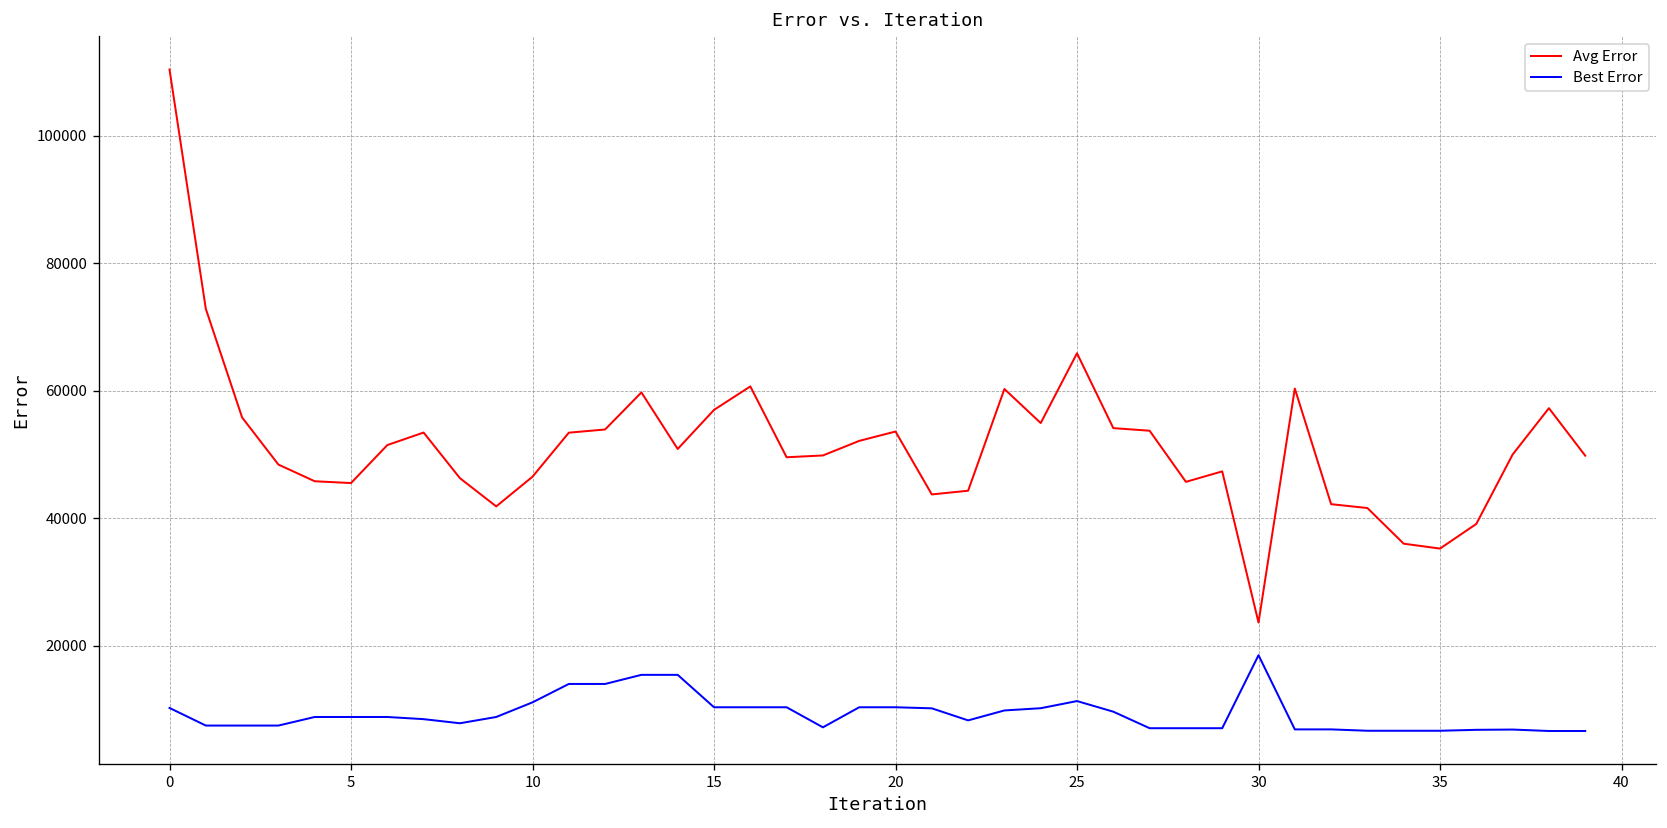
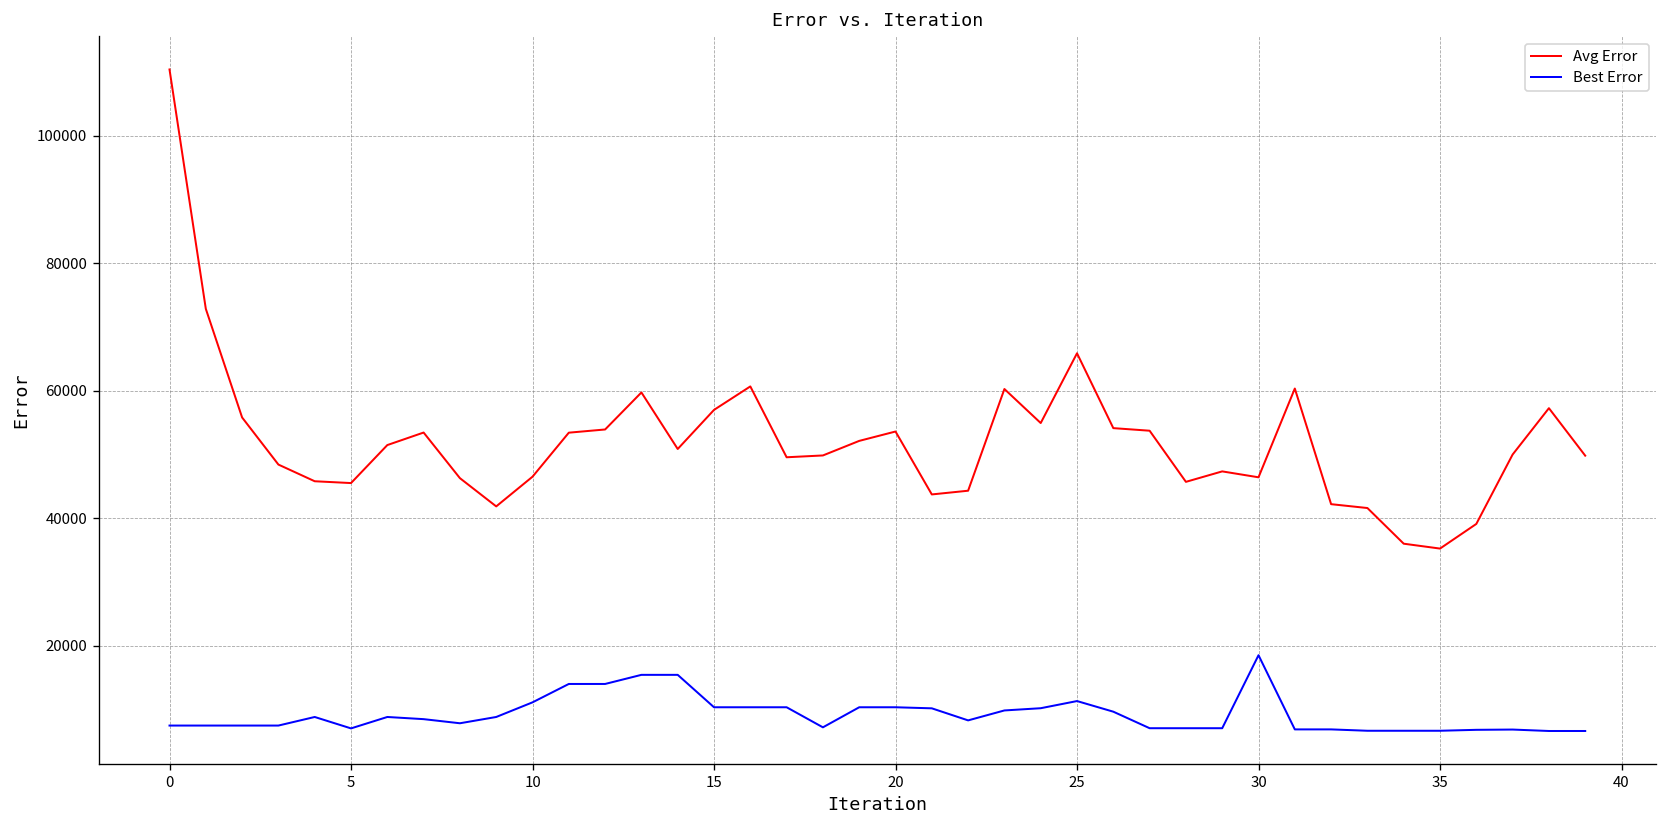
Best Error, 0: 10000 -> 8000
Best Error, 5: 9000 -> 7000
Avg Error, 30: 24000 -> 46000
